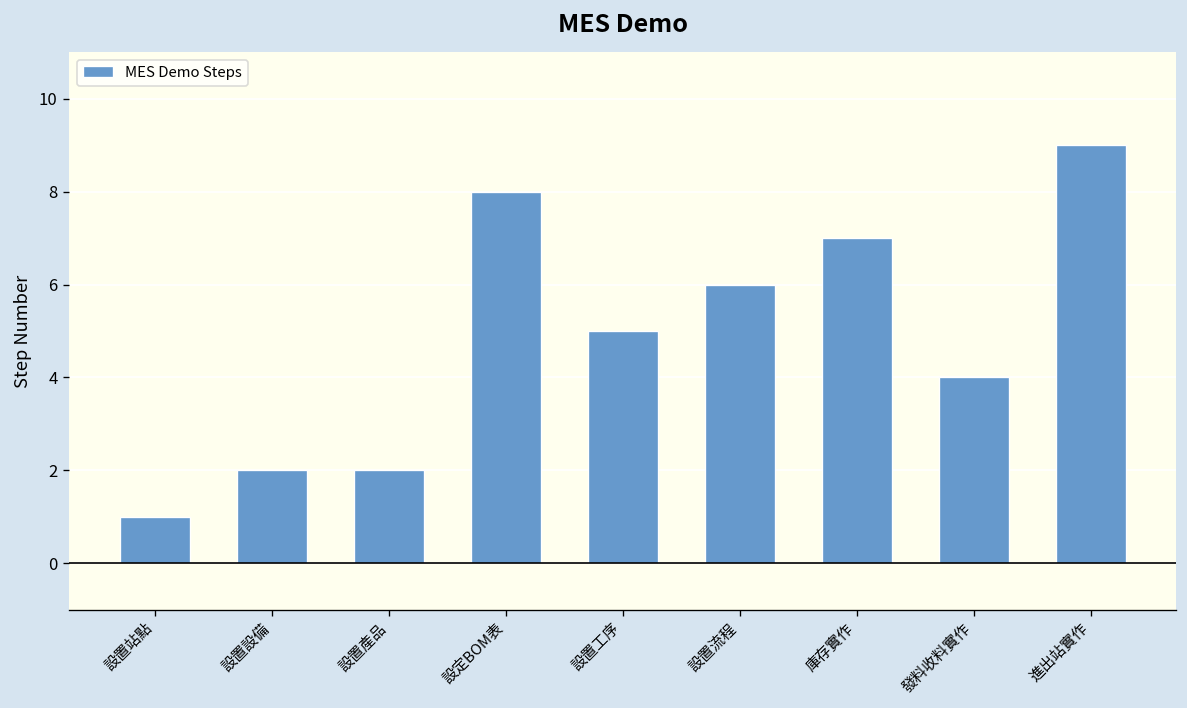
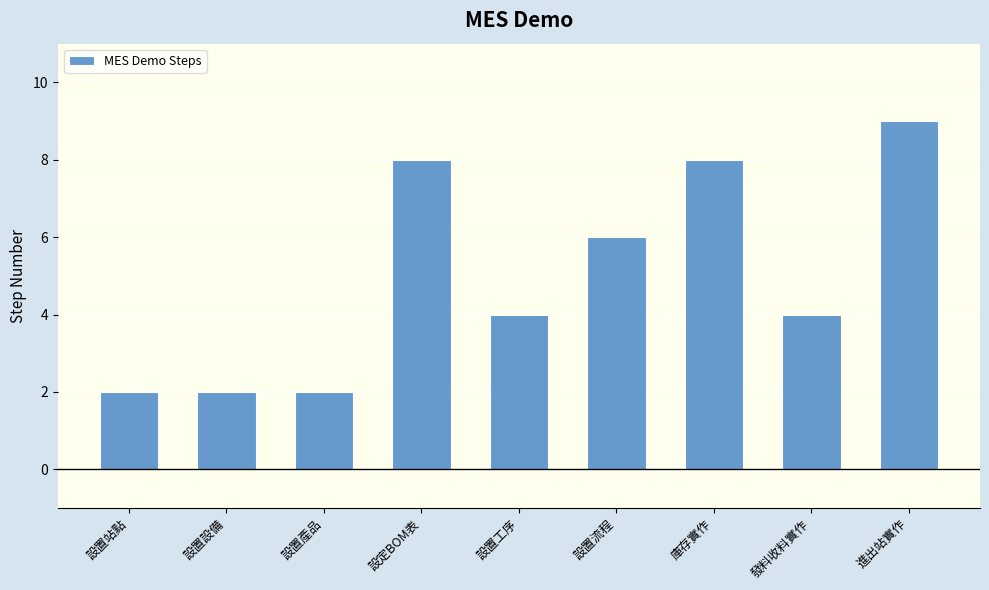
設置站點: 1 -> 2
設置工序: 5 -> 4
庫存實作: 7 -> 8
